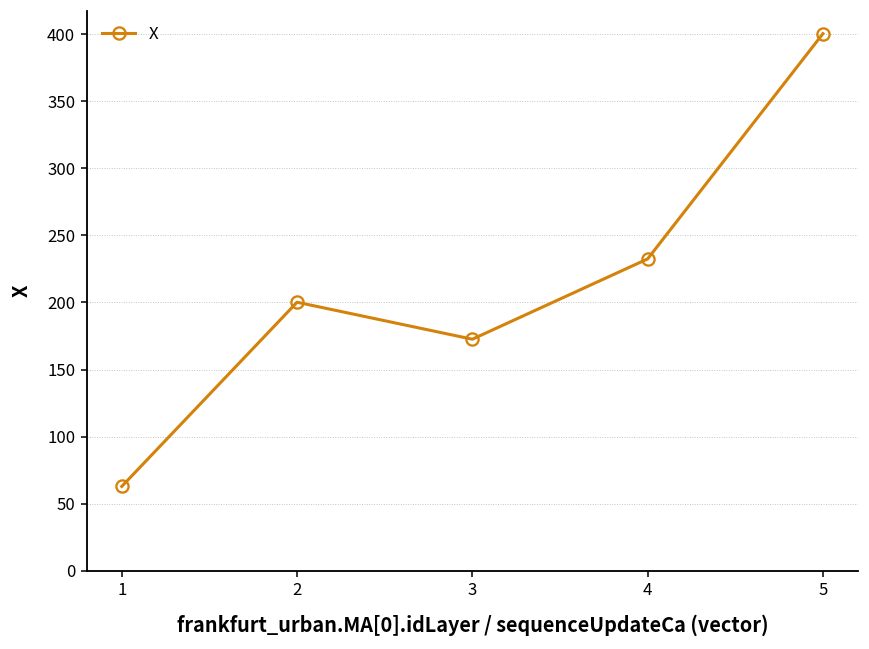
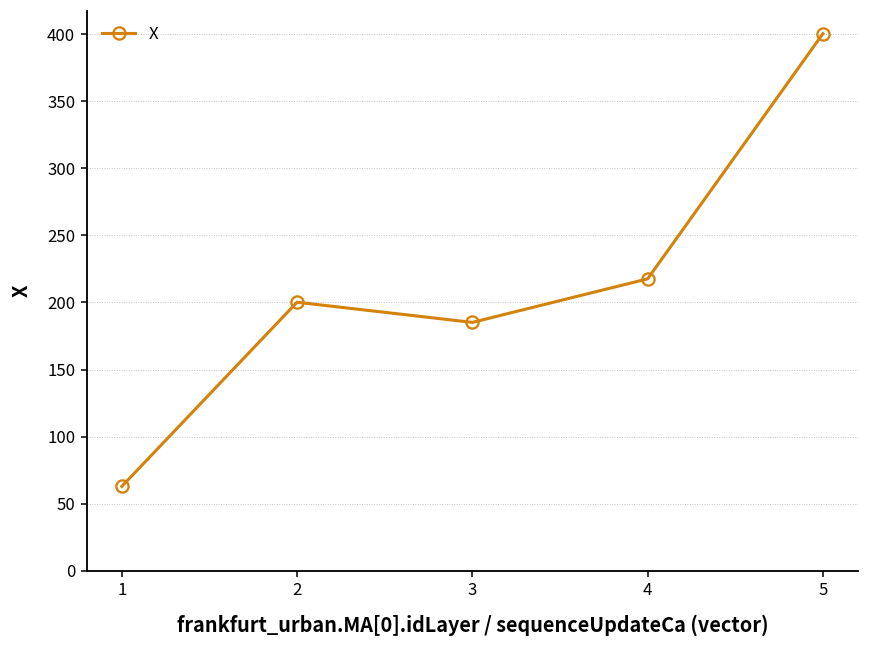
3: 173 -> 185
4: 232 -> 218
